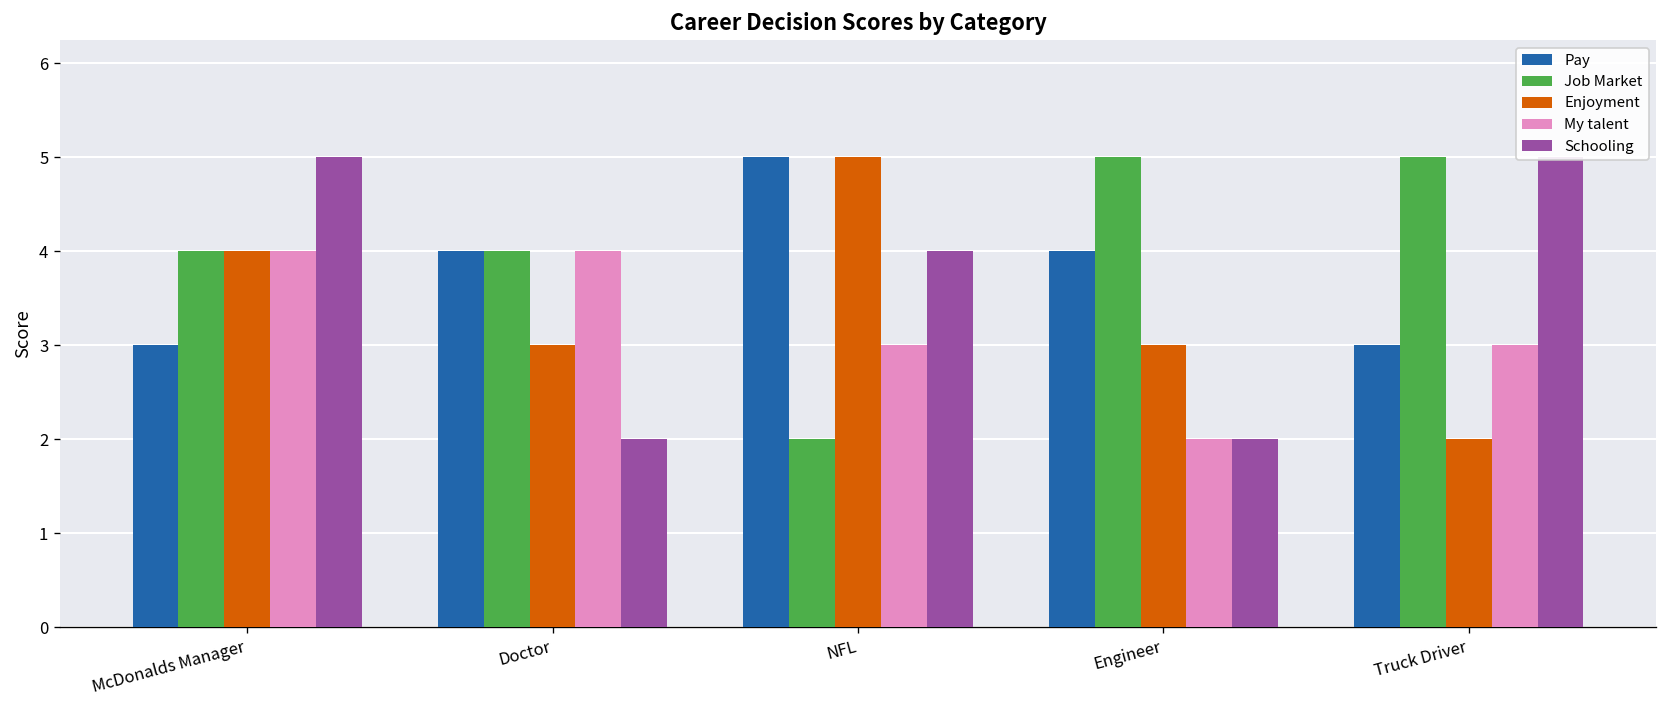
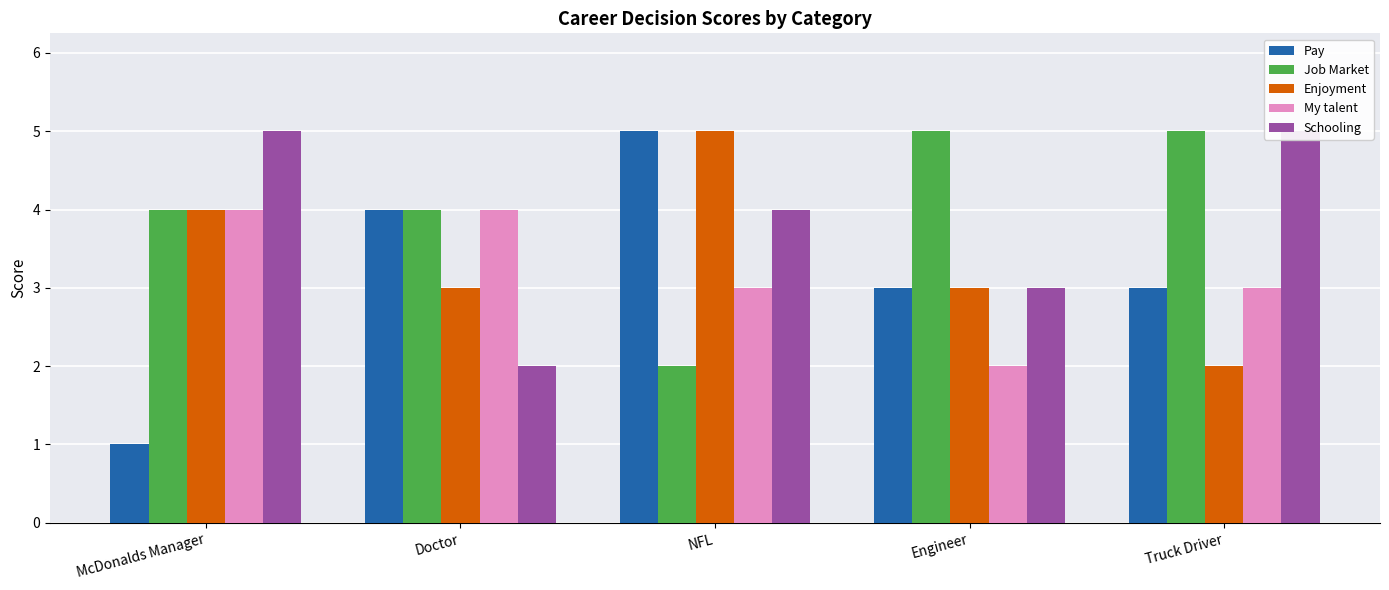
Pay, McDonalds Manager: 3 -> 1
Pay, Engineer: 4 -> 3
Schooling, Engineer: 2 -> 3
